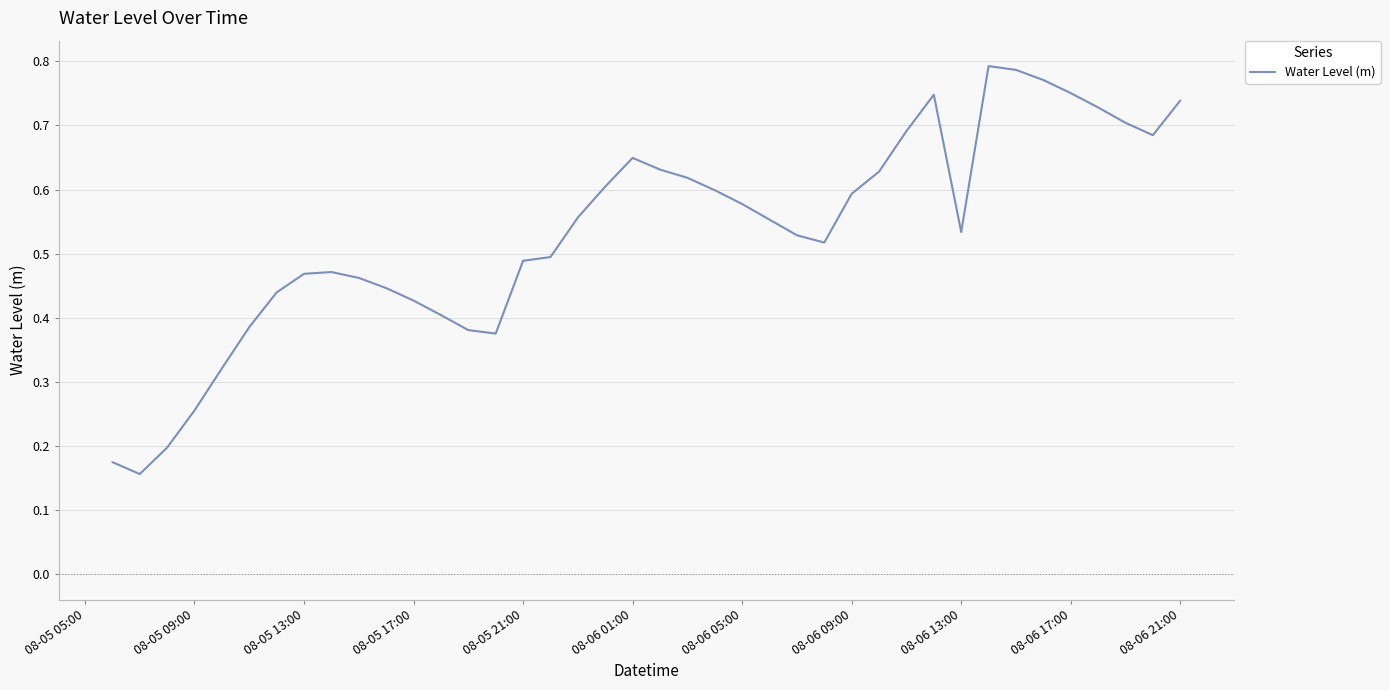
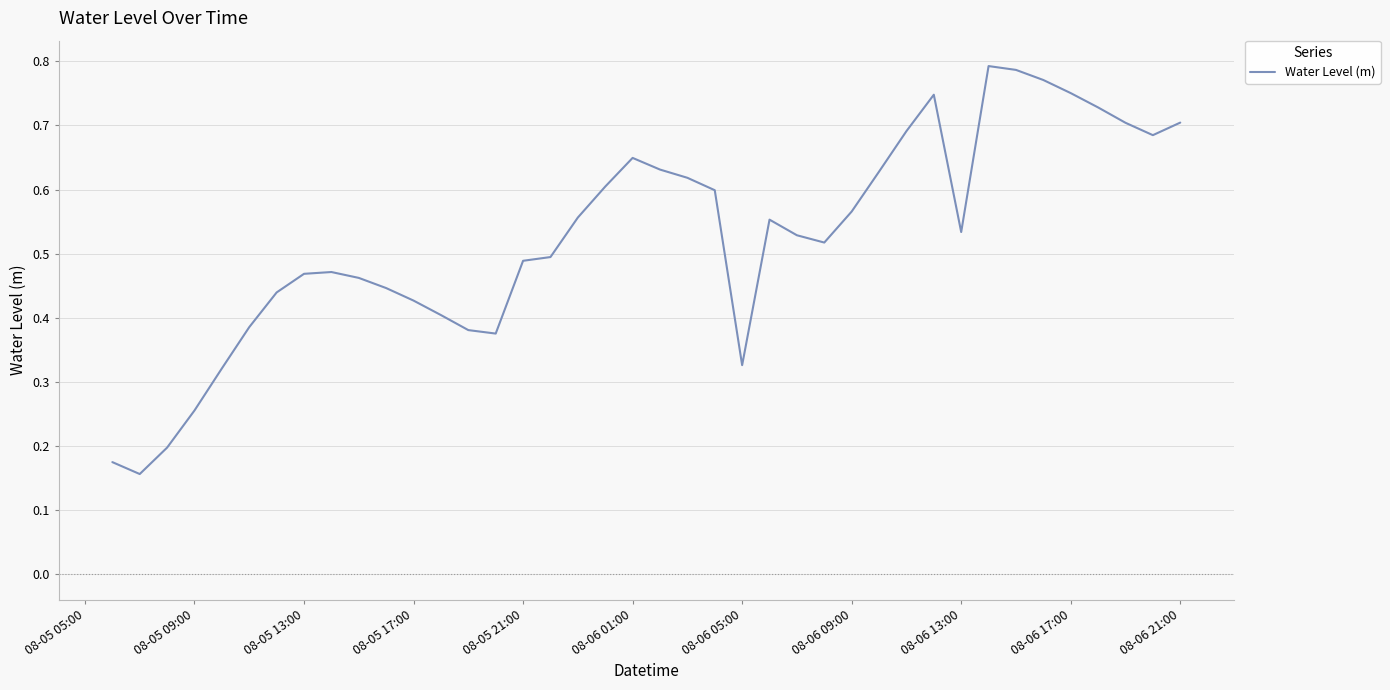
08-06 05:00: 0.58 -> 0.33
08-06 09:00: 0.59 -> 0.57
08-06 21:00: 0.74 -> 0.70
